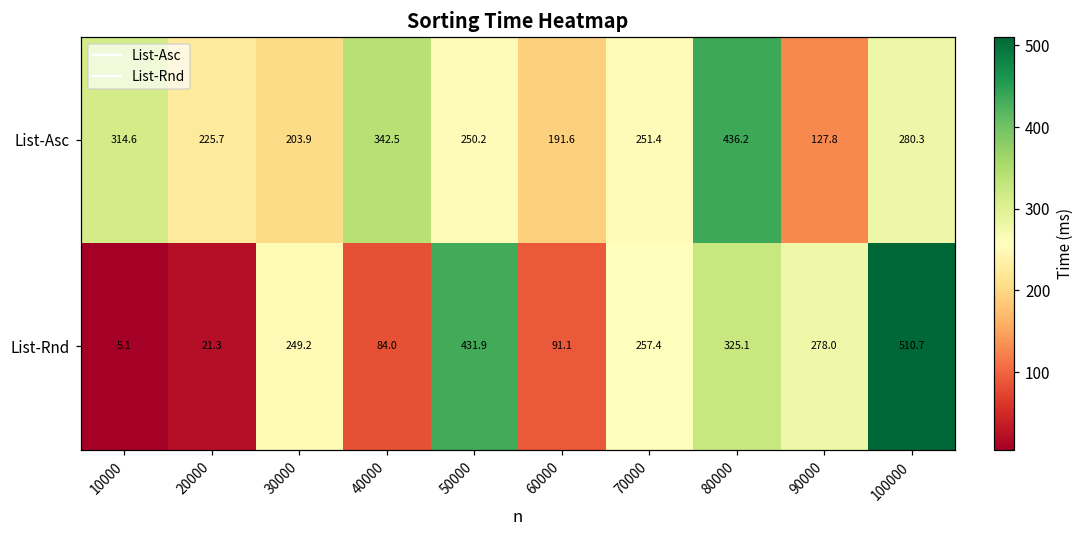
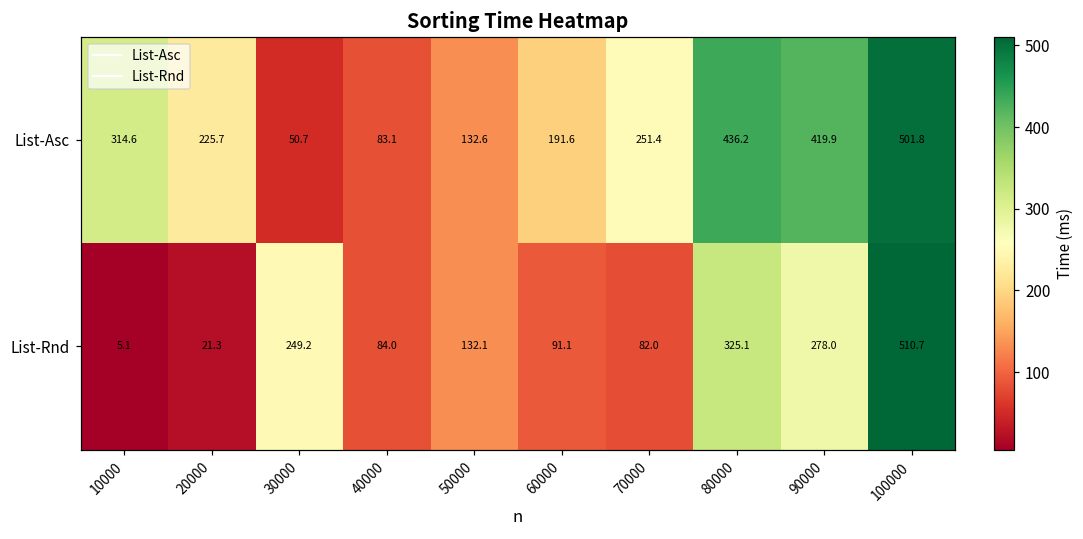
List-Asc, 30000: 203.9 -> 50.7
List-Asc, 40000: 342.5 -> 83.1
List-Asc, 50000: 250.2 -> 132.6
List-Asc, 90000: 127.8 -> 419.9
List-Asc, 100000: 280.3 -> 501.8
List-Rnd, 50000: 431.9 -> 132.1
List-Rnd, 70000: 257.4 -> 82.0
